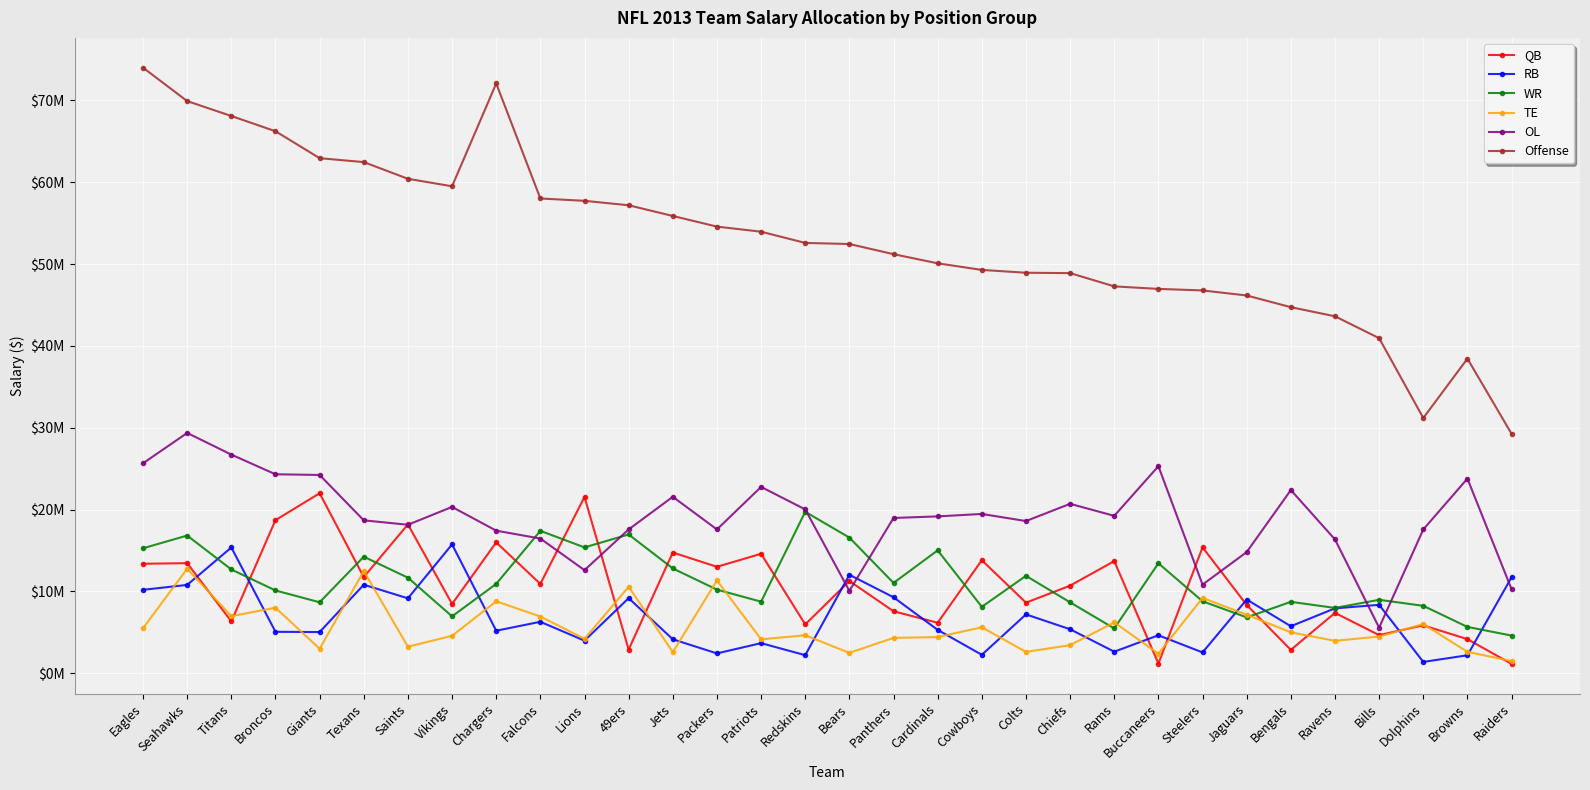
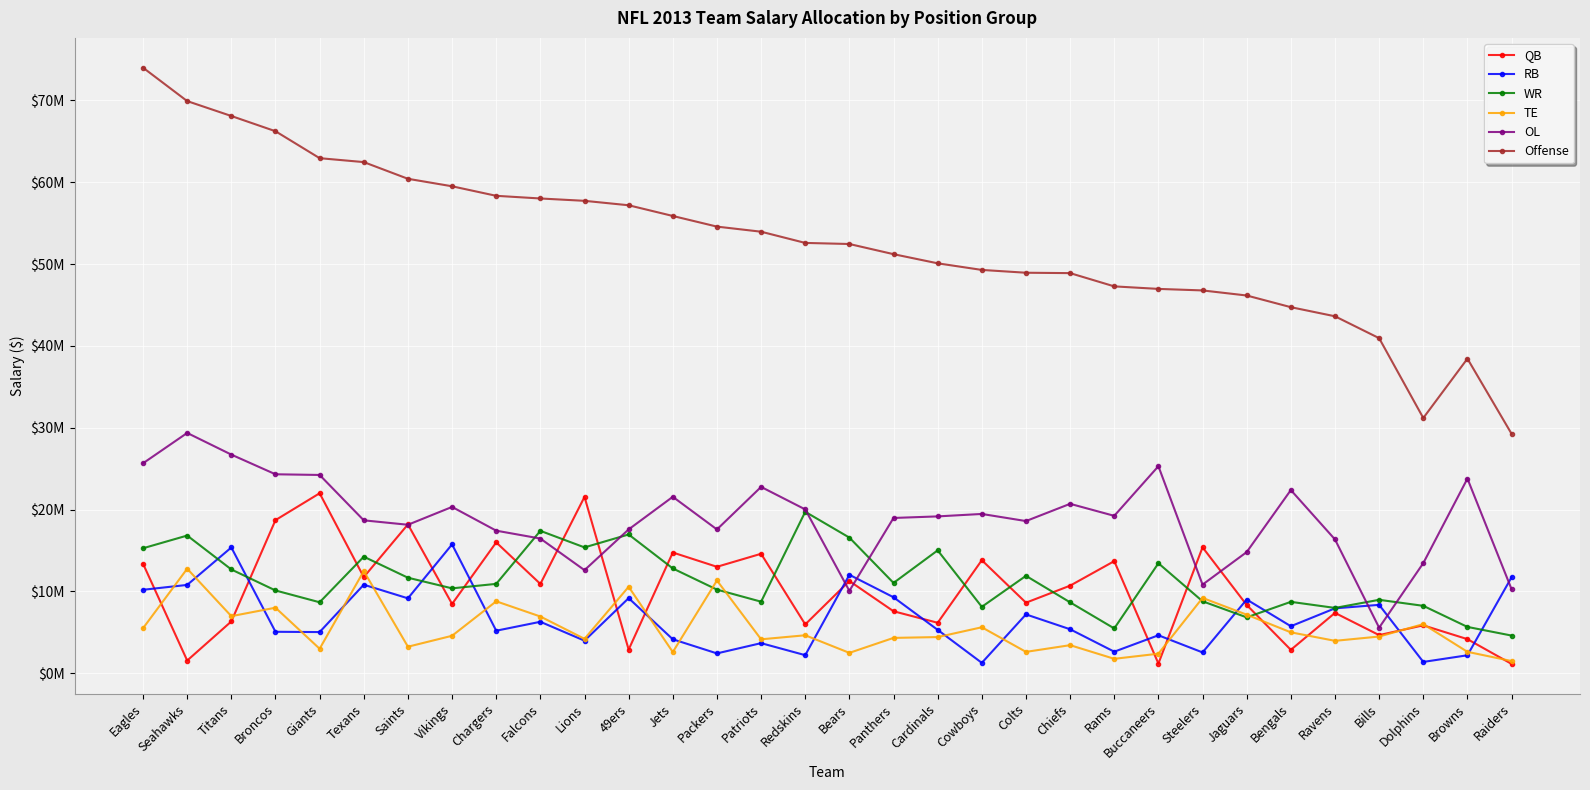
QB, Seahawks: $13000000 -> $2000000
WR, Vikings: $7000000 -> $10000000
Offense, Chargers: $72000000 -> $58000000
RB, Cowboys: $2000000 -> $1000000
TE, Rams: $6000000 -> $2000000
OL, Dolphins: $18000000 -> $13000000
